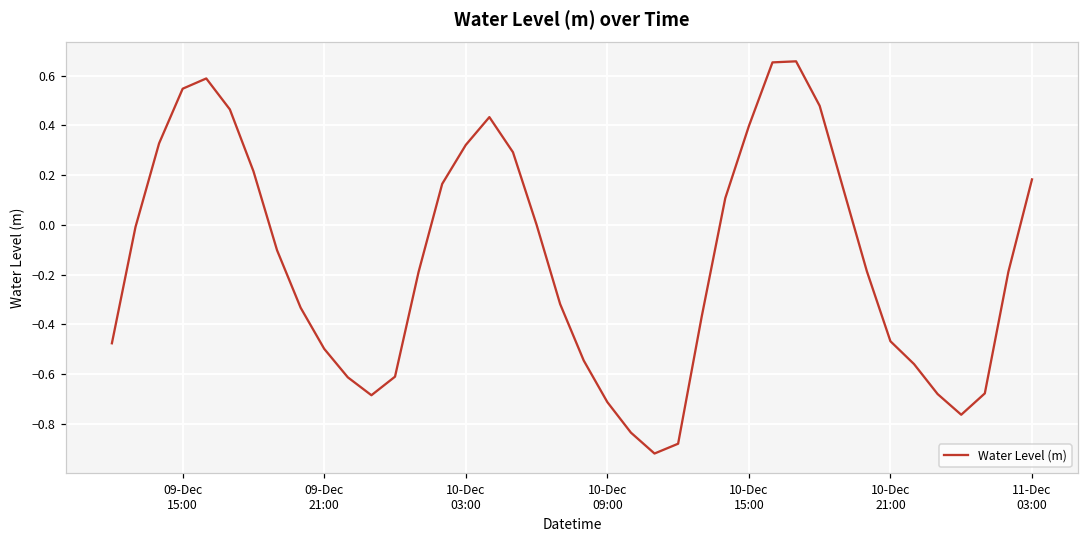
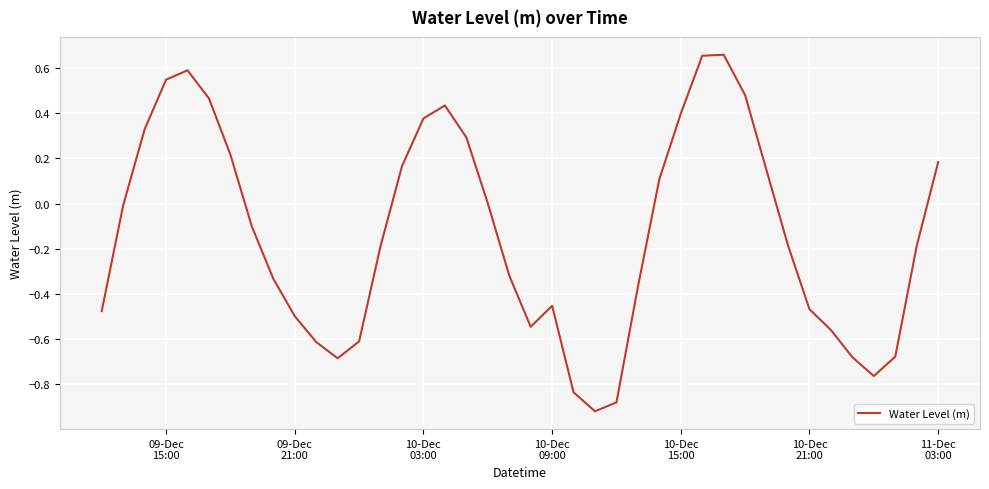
10-Dec 03:00: 0.32 -> 0.38
10-Dec 09:00: -0.71 -> -0.45
